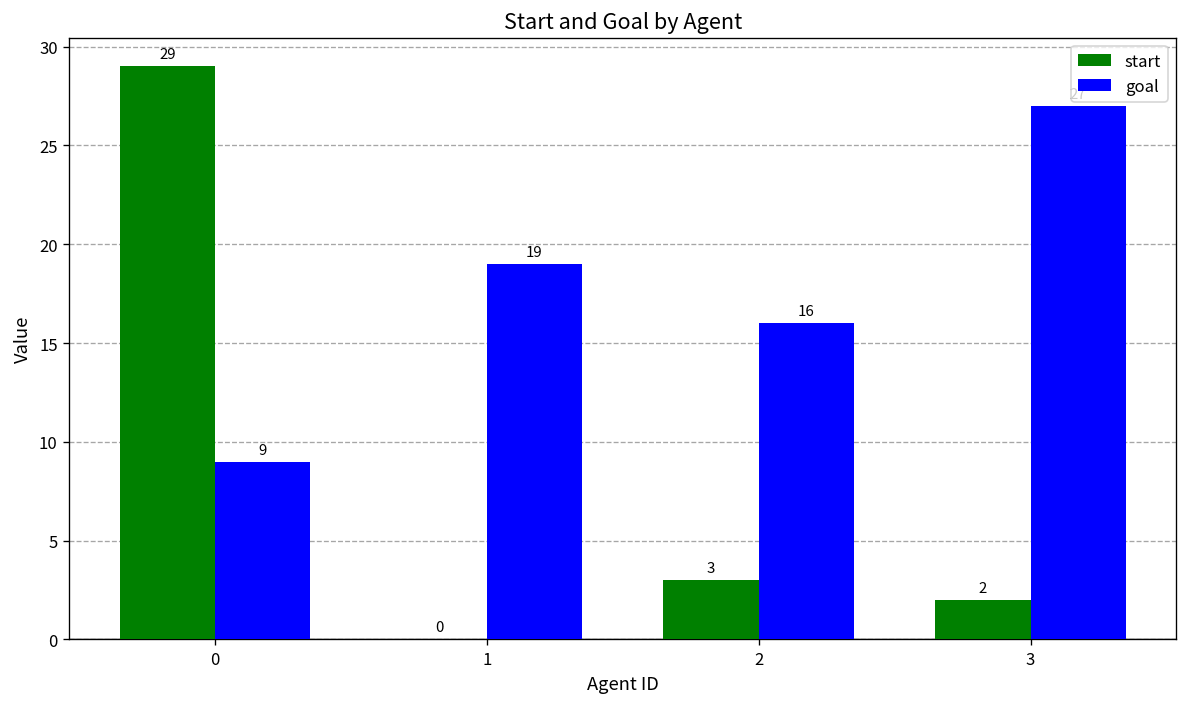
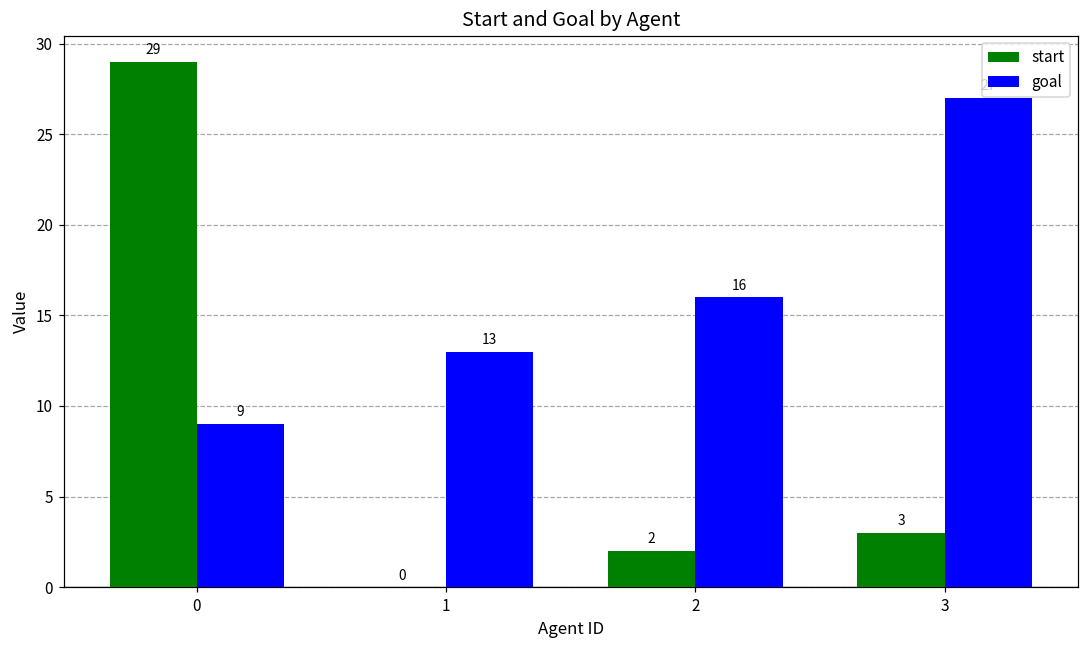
goal, 1: 19 -> 13
start, 2: 3 -> 2
start, 3: 2 -> 3
